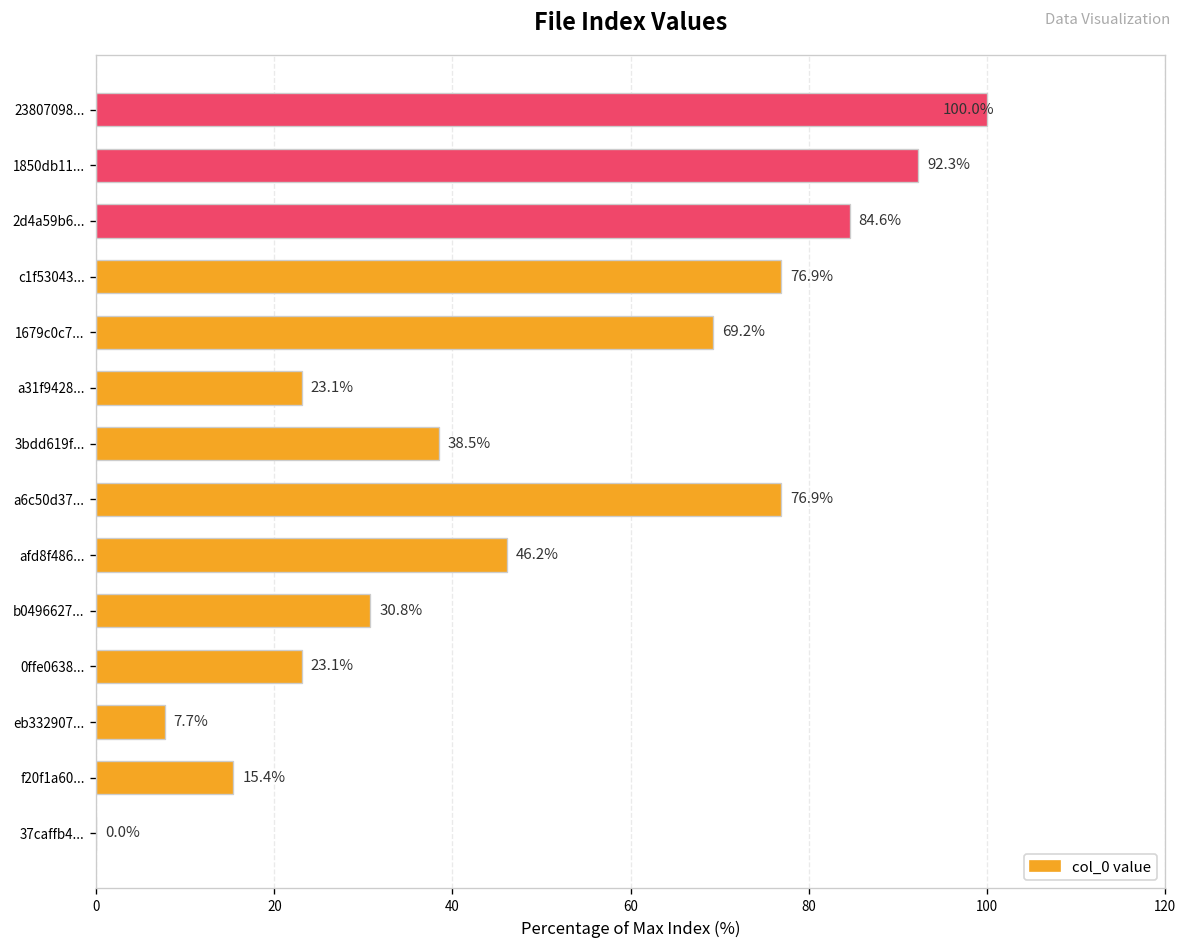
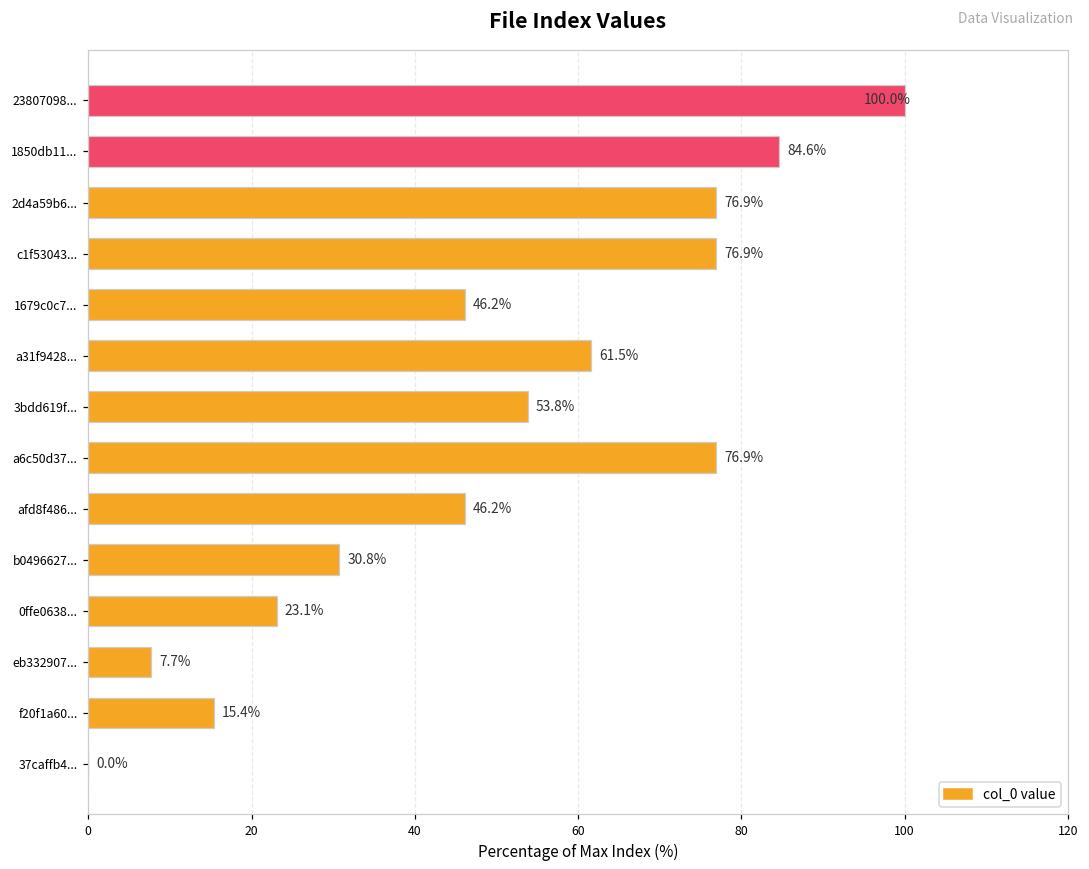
1850db11...: 92.3% -> 84.6%
2d4a59b6...: 84.6% -> 76.9%
1679c0c7...: 69.2% -> 46.2%
a31f9428...: 23.1% -> 61.5%
3bdd619f...: 38.5% -> 53.8%
